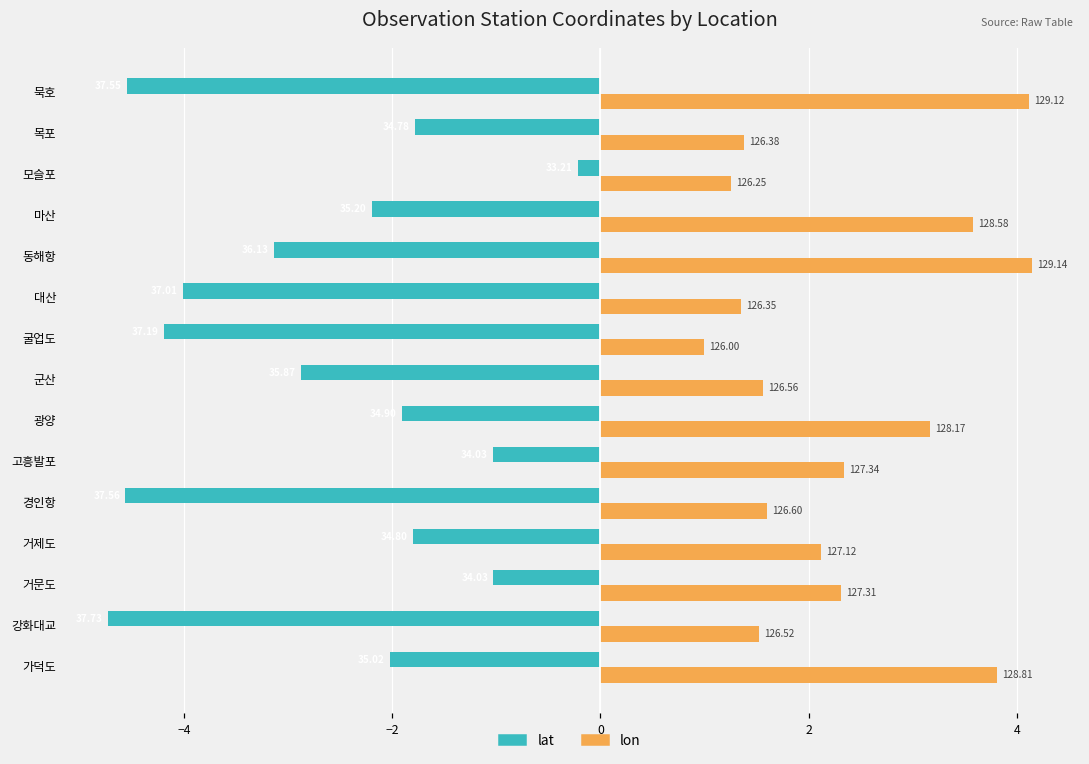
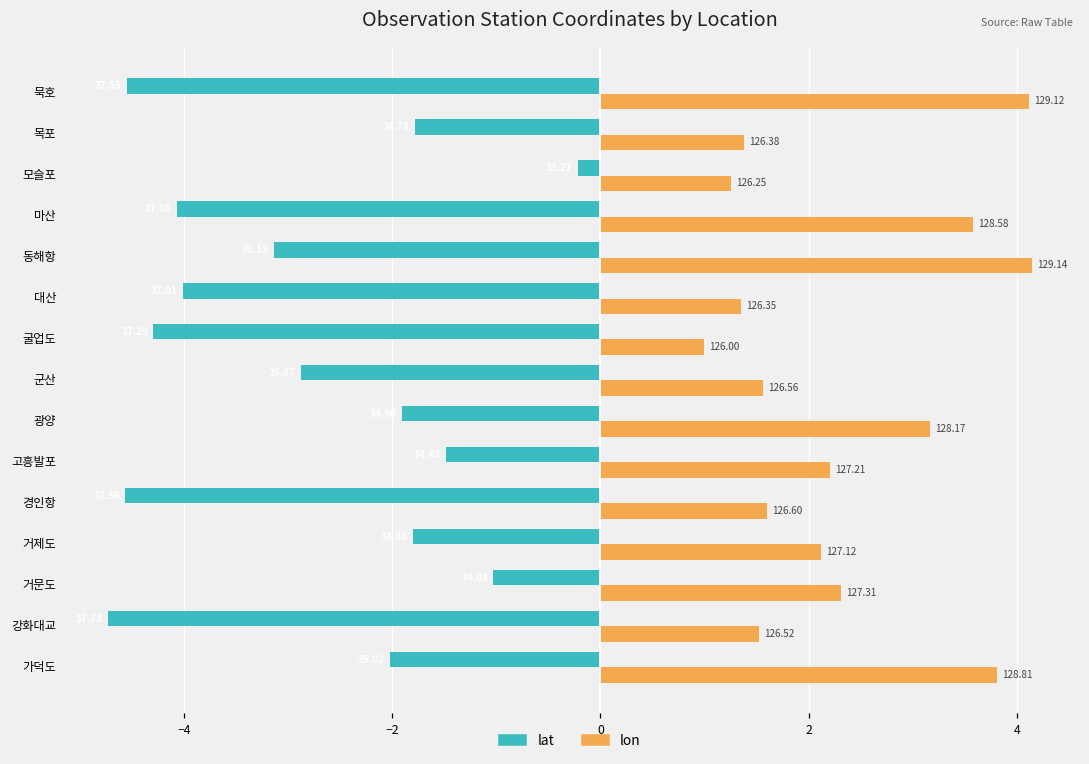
lat, 마산: -2.2 -> -4.1
lat, 굴업도: -4.2 -> -4.3
lat, 고흥발포: -1.0 -> -1.5
lon, 고흥발포: 127.34 -> 127.21
